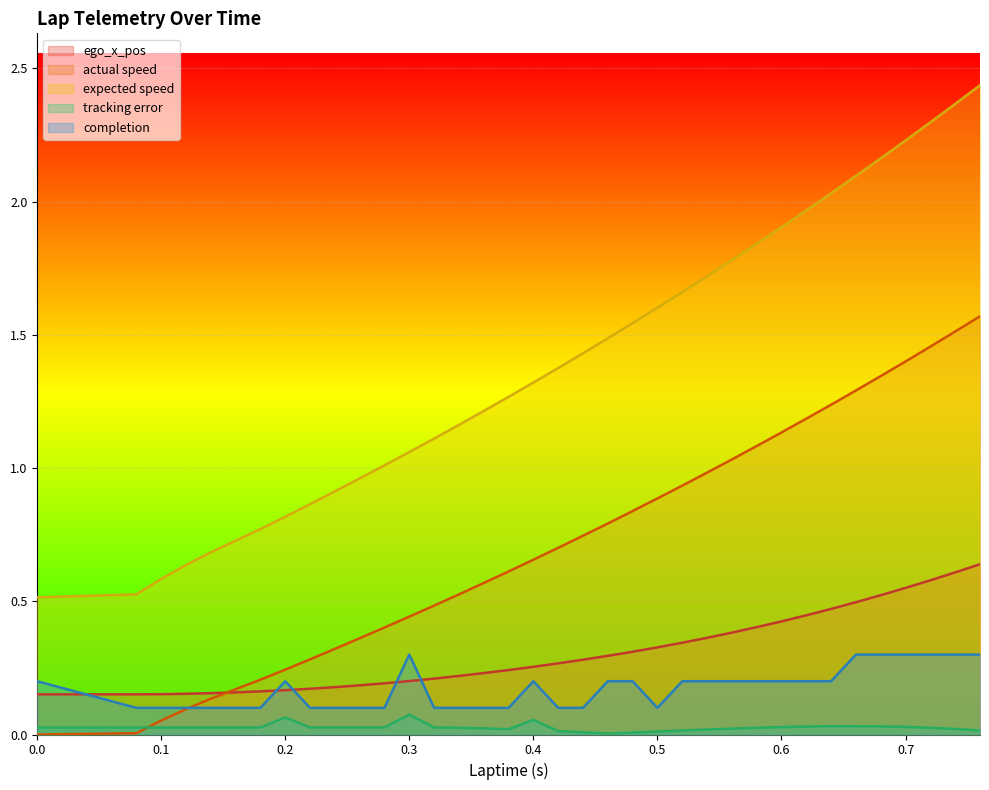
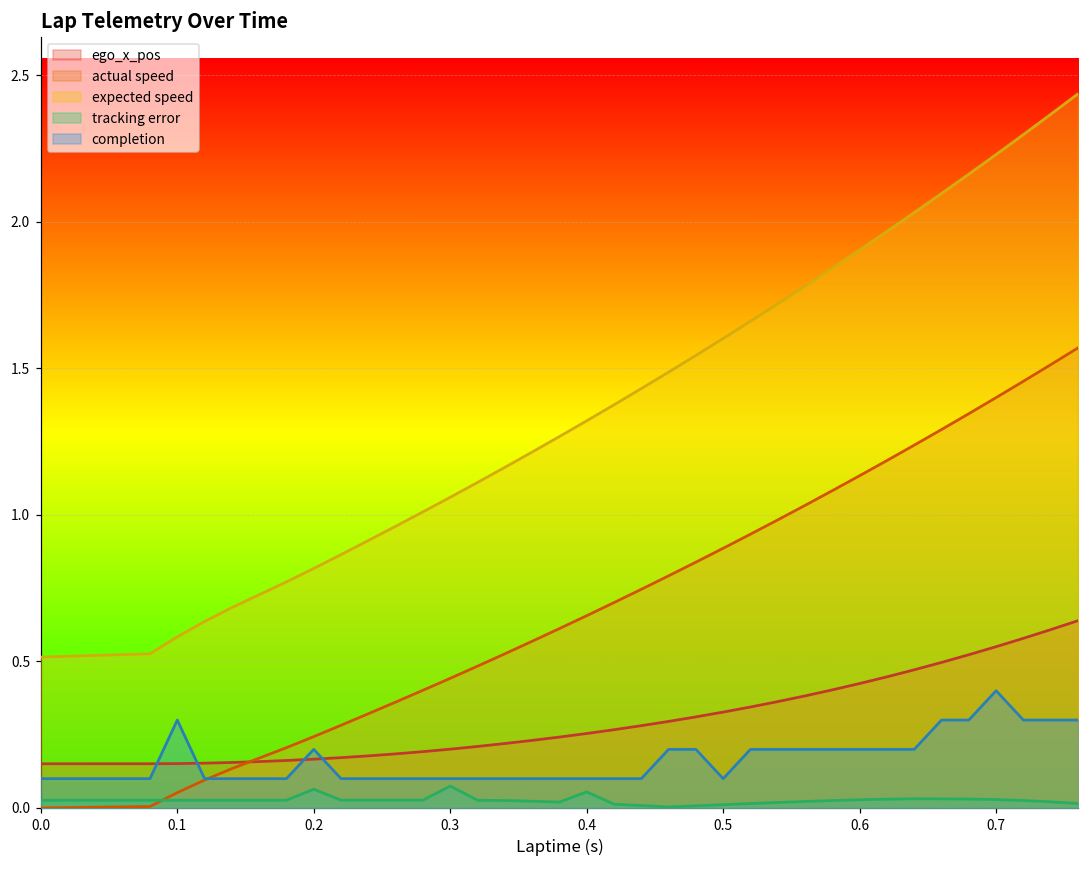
completion, 0.0: 0.2 -> 0.1
completion, 0.1: 0.1 -> 0.3
completion, 0.3: 0.3 -> 0.1
completion, 0.4: 0.2 -> 0.1
completion, 0.7: 0.3 -> 0.4
